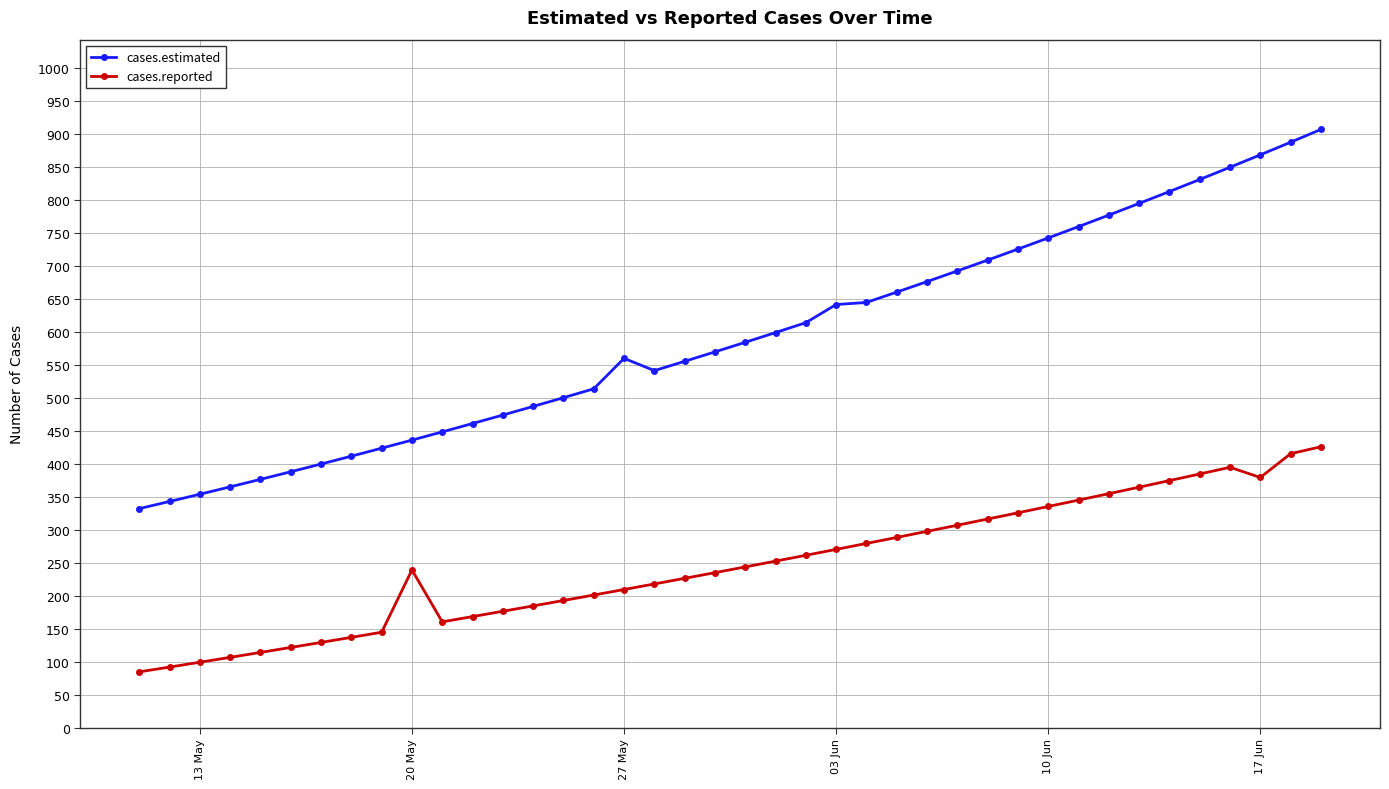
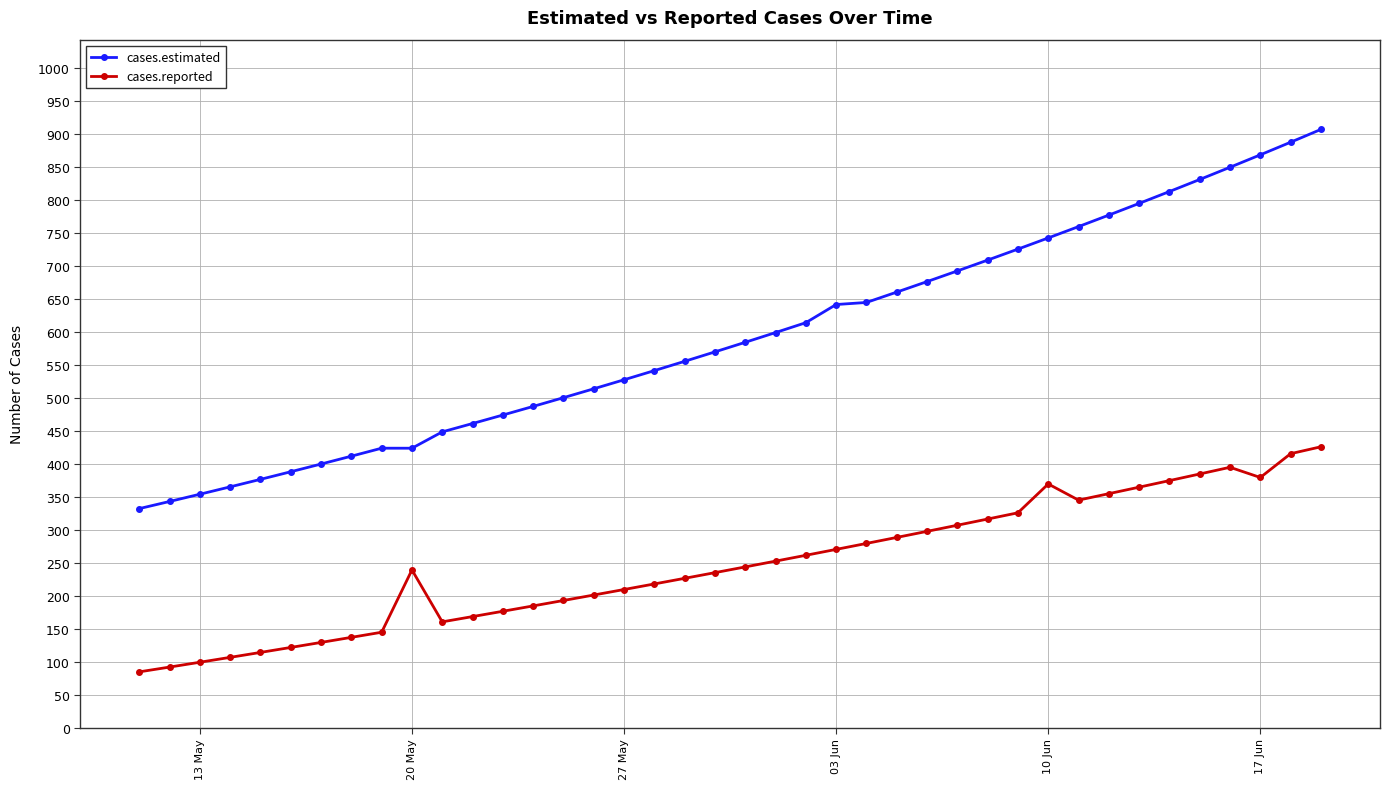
cases.estimated, 20 May: 440 -> 420
cases.estimated, 27 May: 560 -> 530
cases.reported, 10 Jun: 340 -> 370
